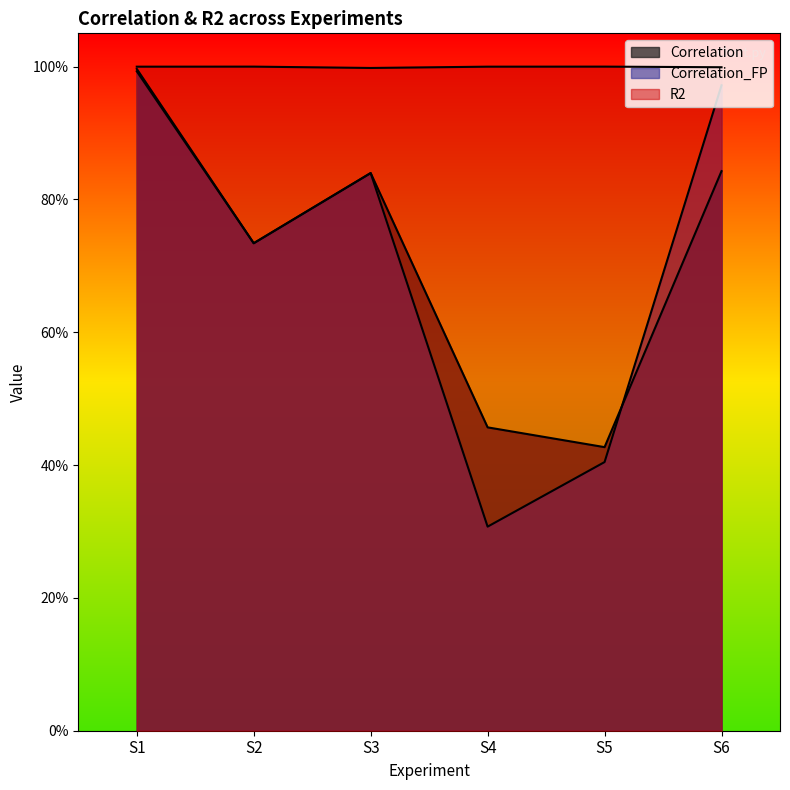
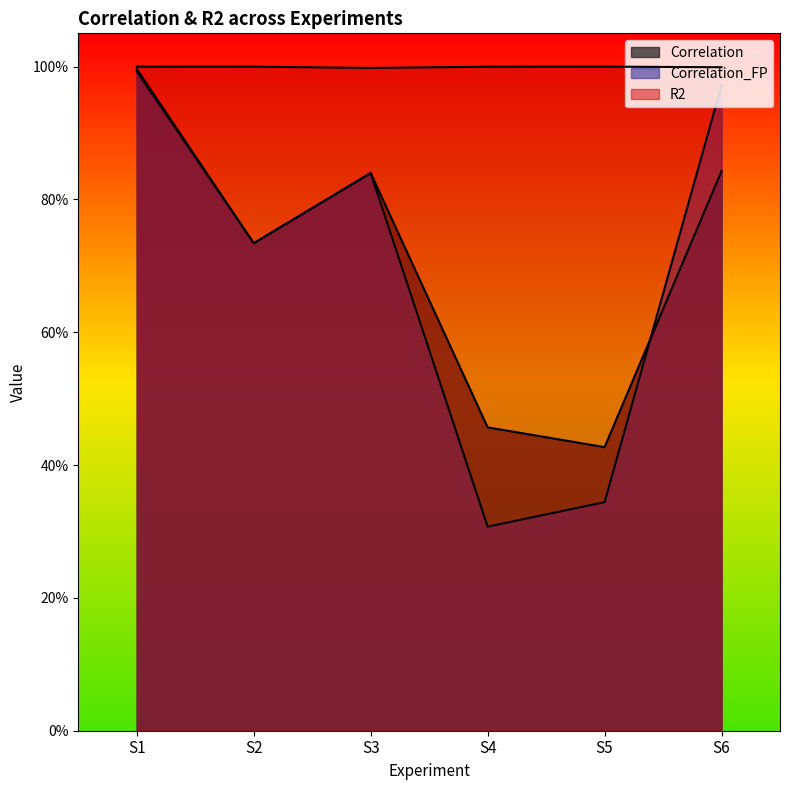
Correlation_FP, S5: 40% -> 34%
